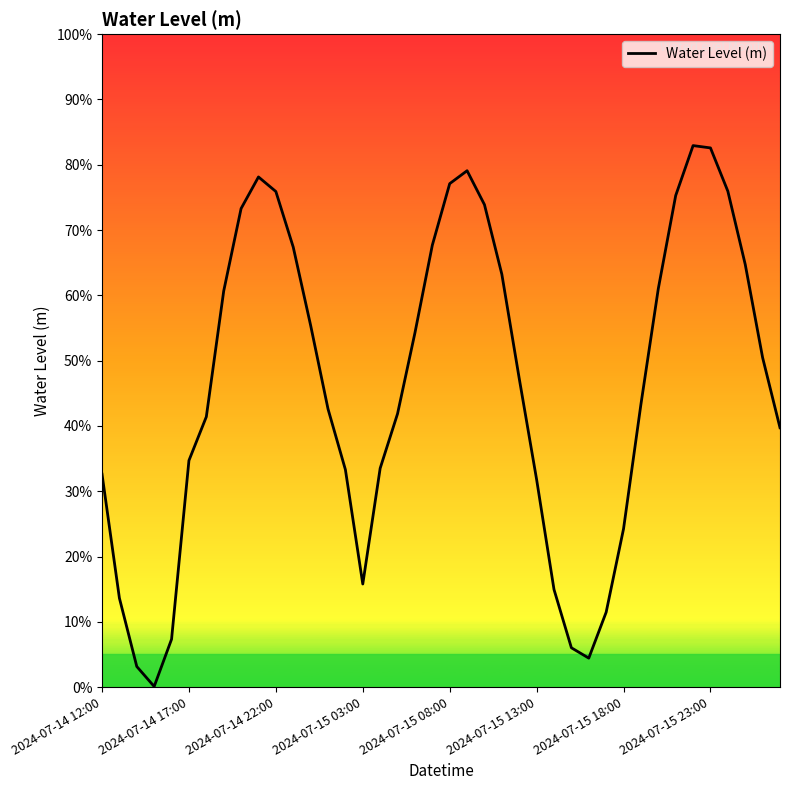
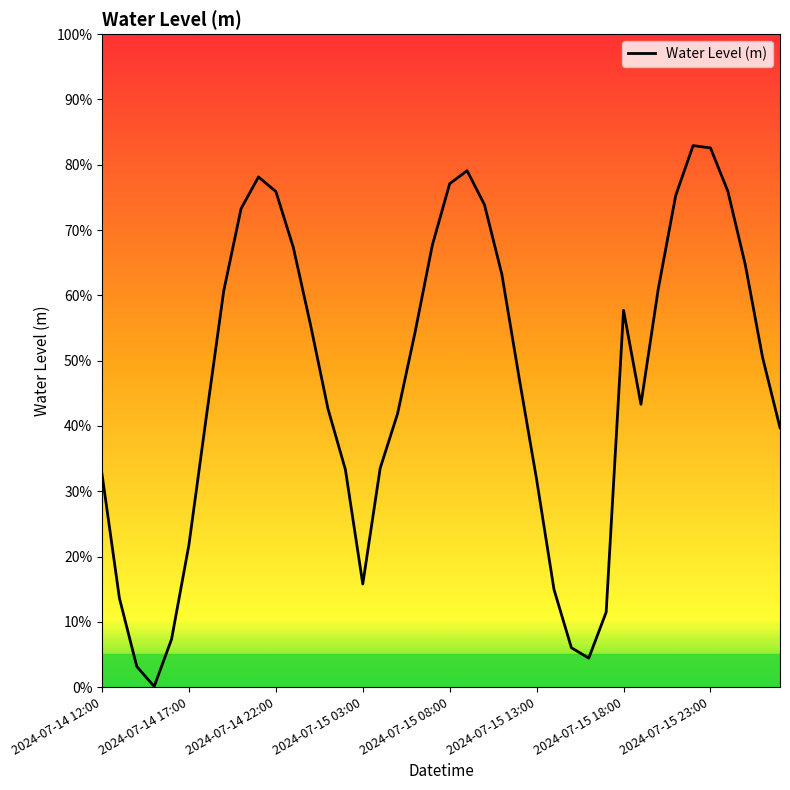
2024-07-14 17:00: 35% -> 22%
2024-07-15 18:00: 24% -> 58%
